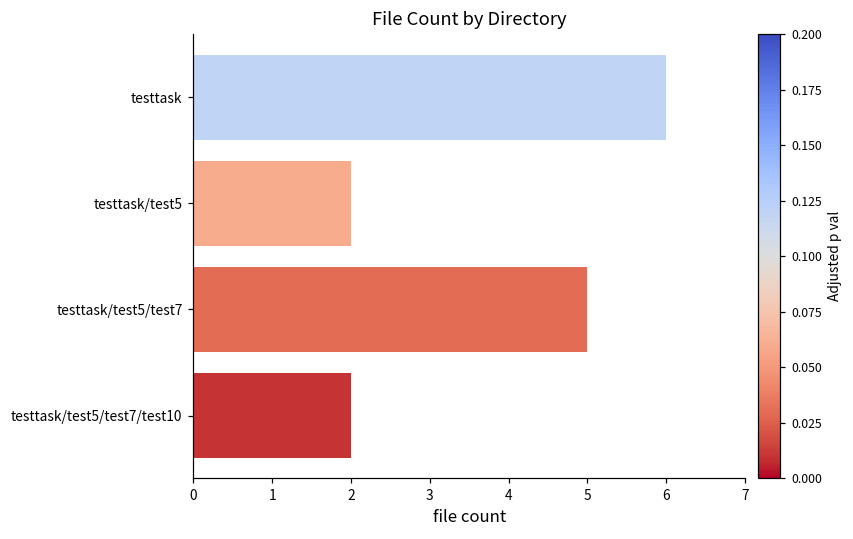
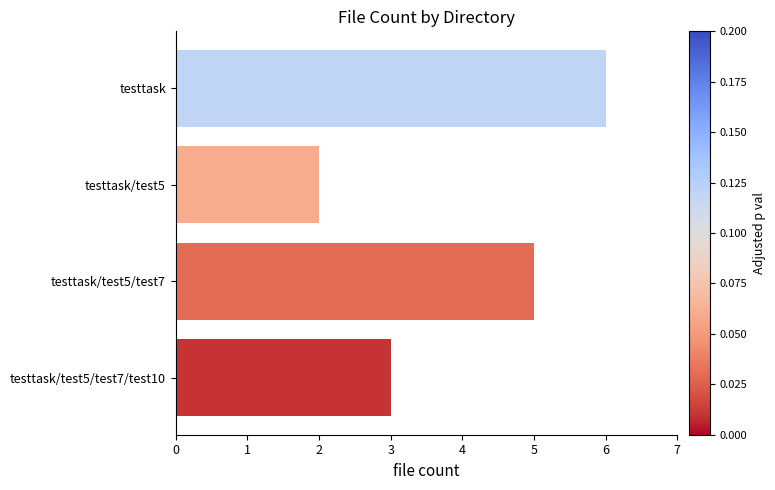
testtask/test5/test7/test10: 2 -> 3
